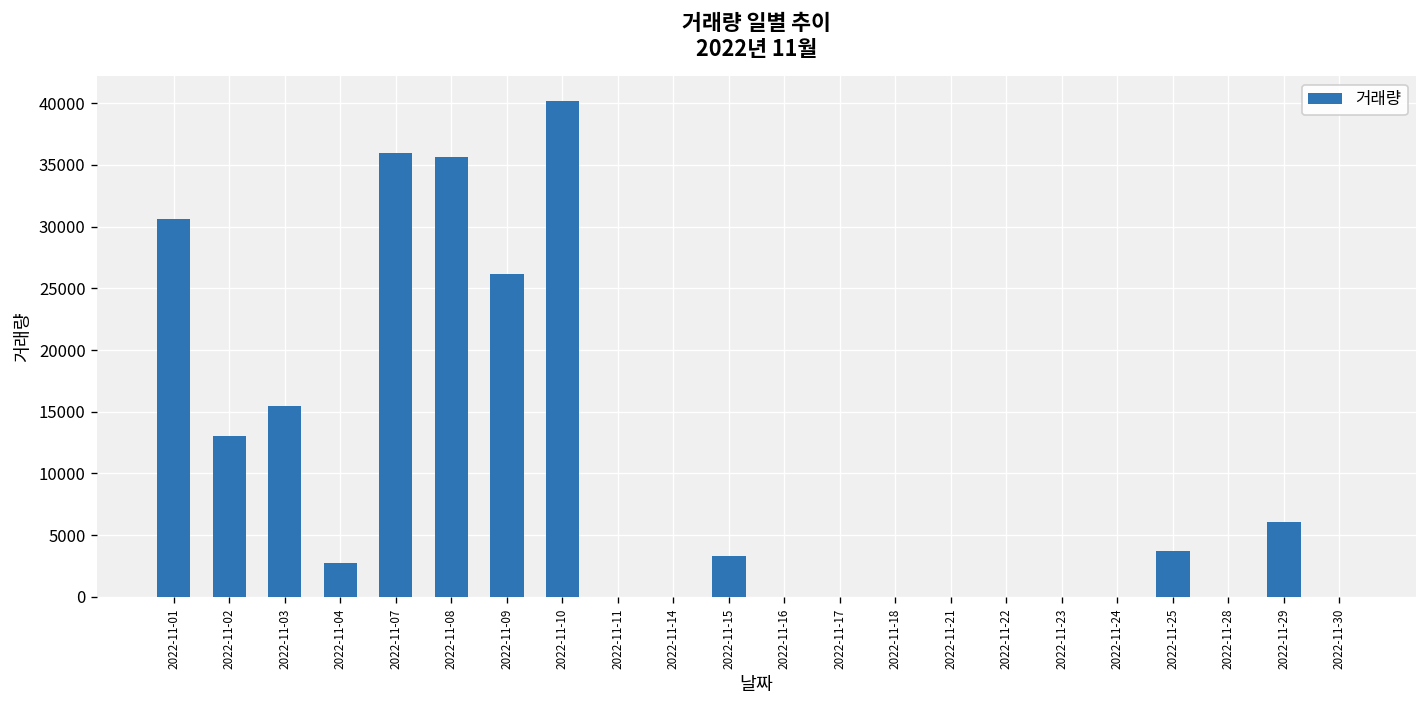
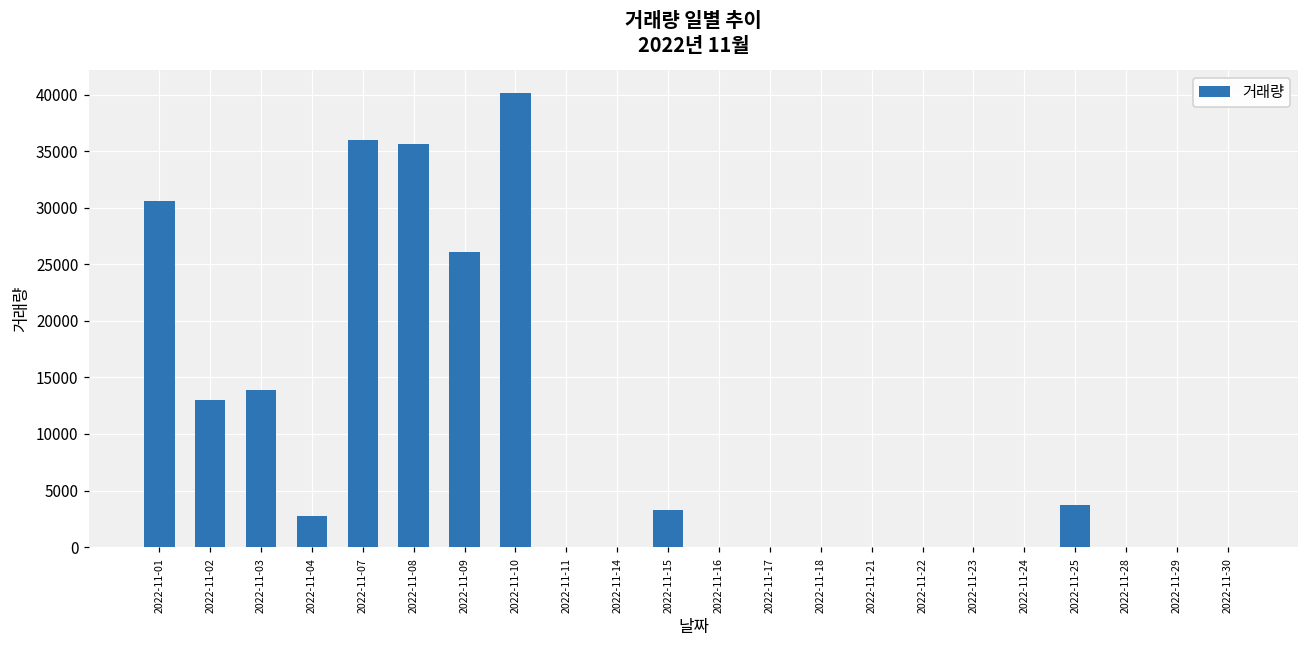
2022-11-03: 15500 -> 13900
2022-11-29: 6100 -> 0
